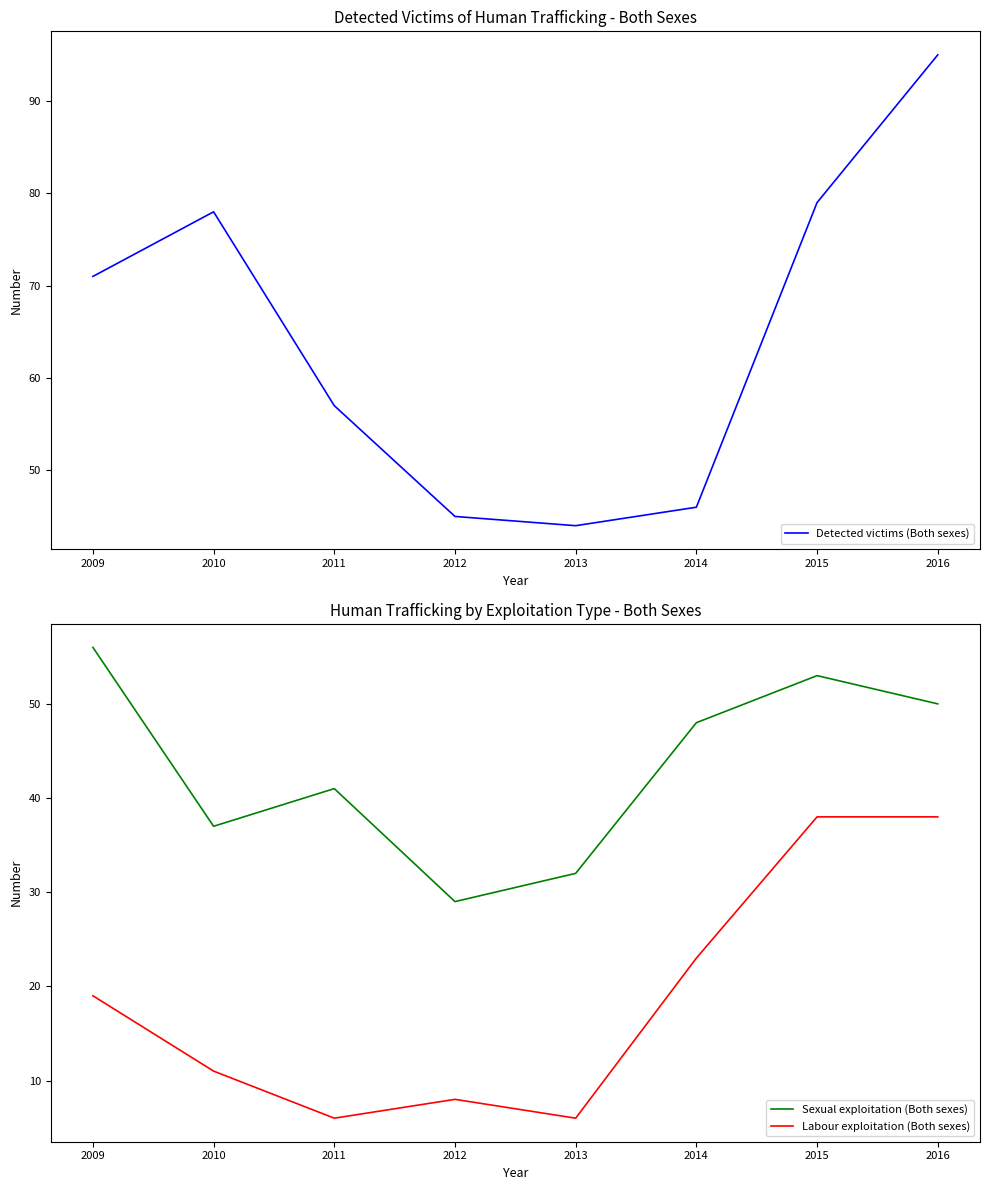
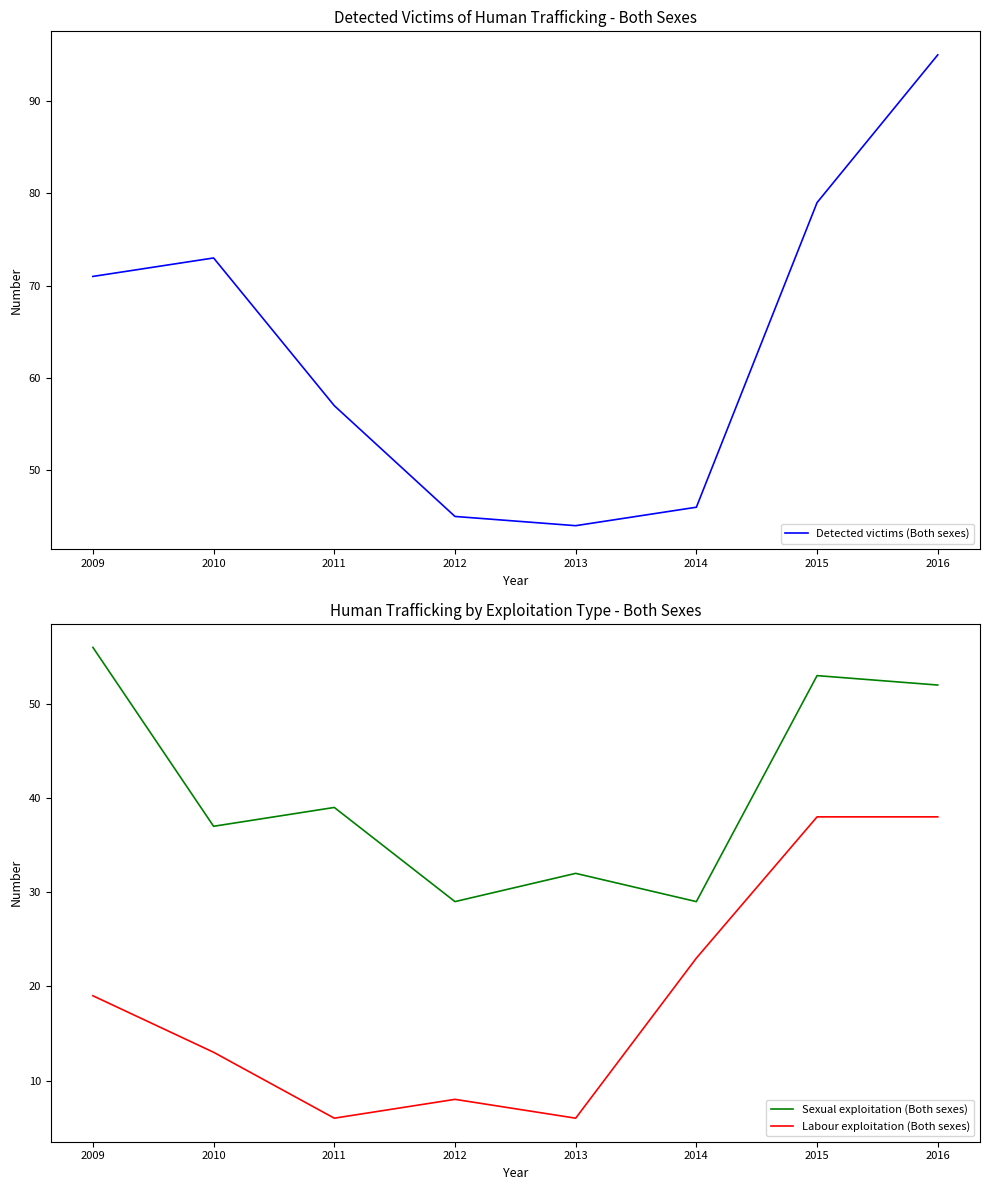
Detected Victims of Human Trafficking - Both Sexes, 2010: 78 -> 73
Human Trafficking by Exploitation Type - Both Sexes, Labour exploitation (Both sexes), 2010: 11 -> 13
Human Trafficking by Exploitation Type - Both Sexes, Sexual exploitation (Both sexes), 2011: 41 -> 39
Human Trafficking by Exploitation Type - Both Sexes, Sexual exploitation (Both sexes), 2014: 48 -> 29
Human Trafficking by Exploitation Type - Both Sexes, Sexual exploitation (Both sexes), 2016: 50 -> 52
